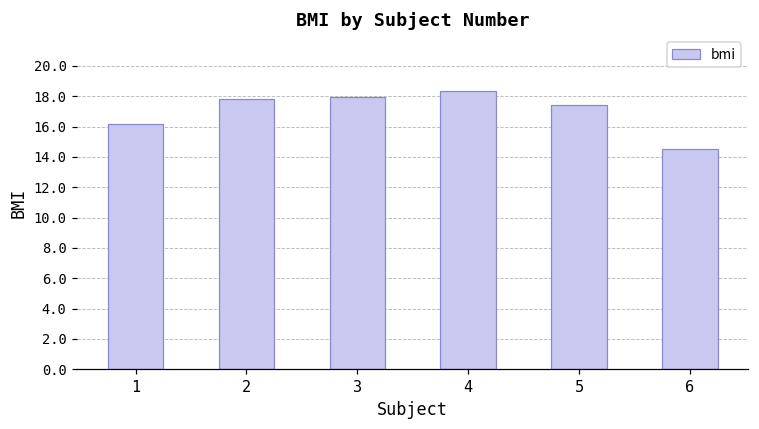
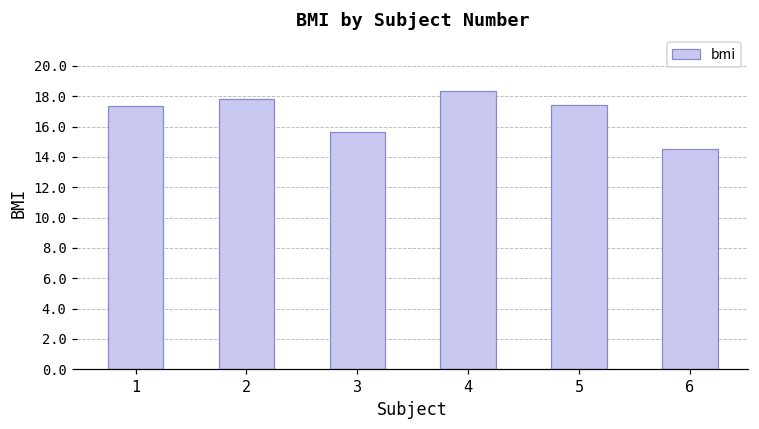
1: 16.1 -> 17.3
3: 18.0 -> 15.6
